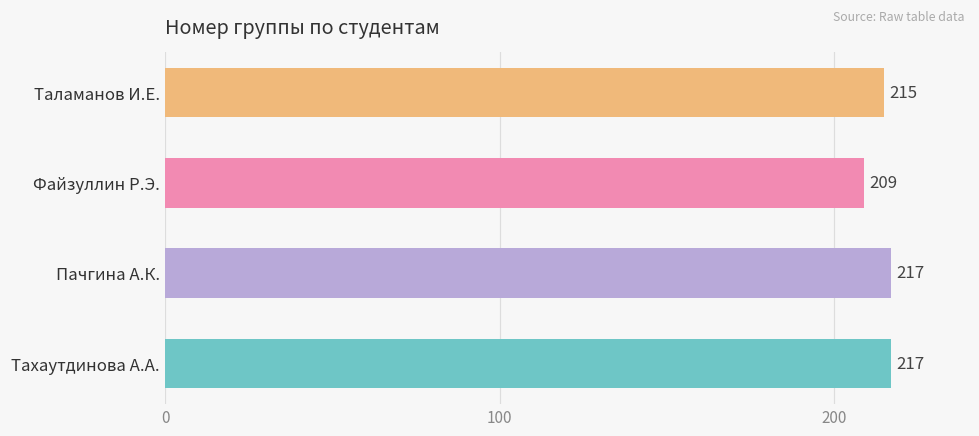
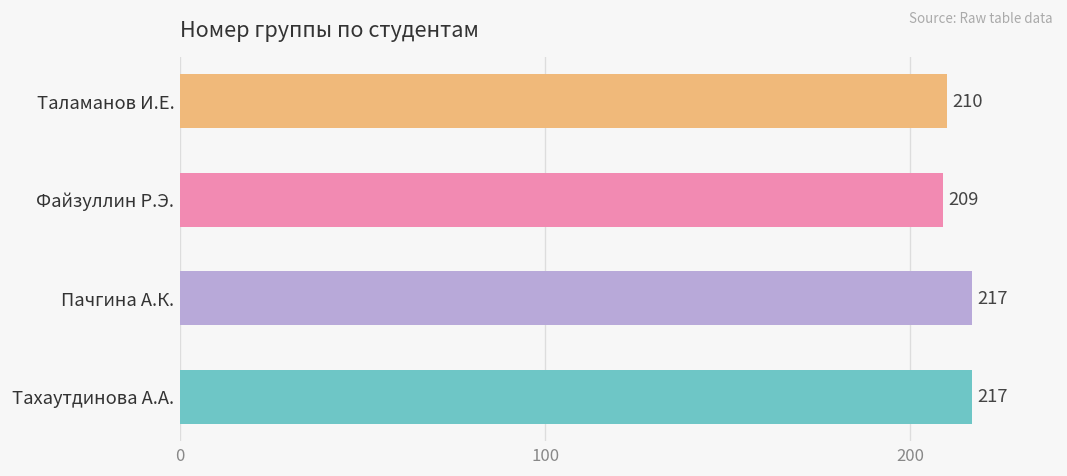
Таламанов И.Е.: 215 -> 210
